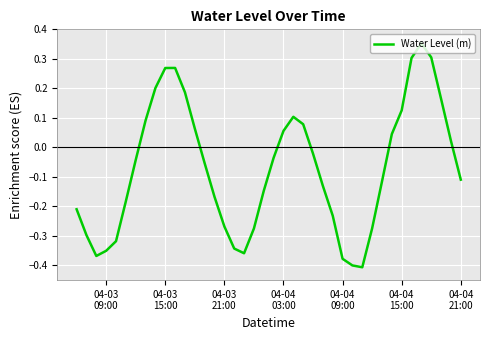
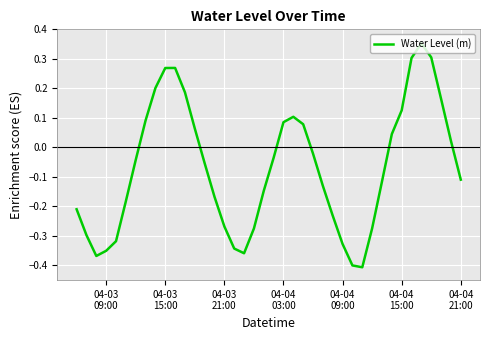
04-04 03:00: 0.06 -> 0.09
04-04 09:00: -0.38 -> -0.33
